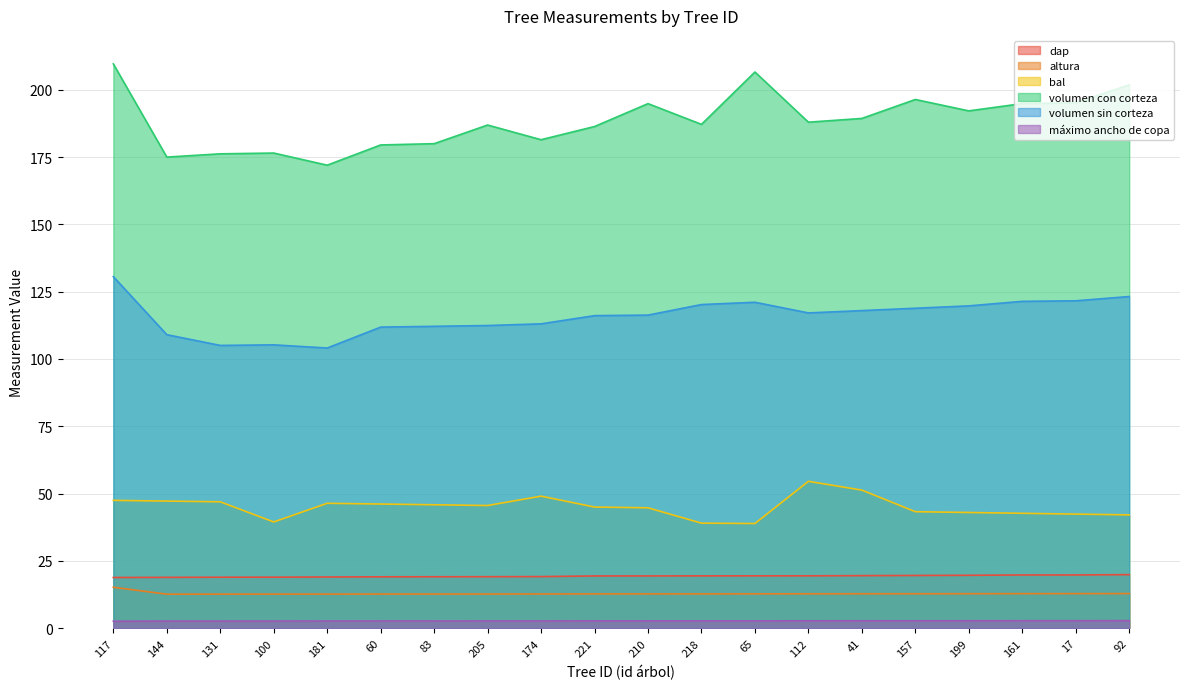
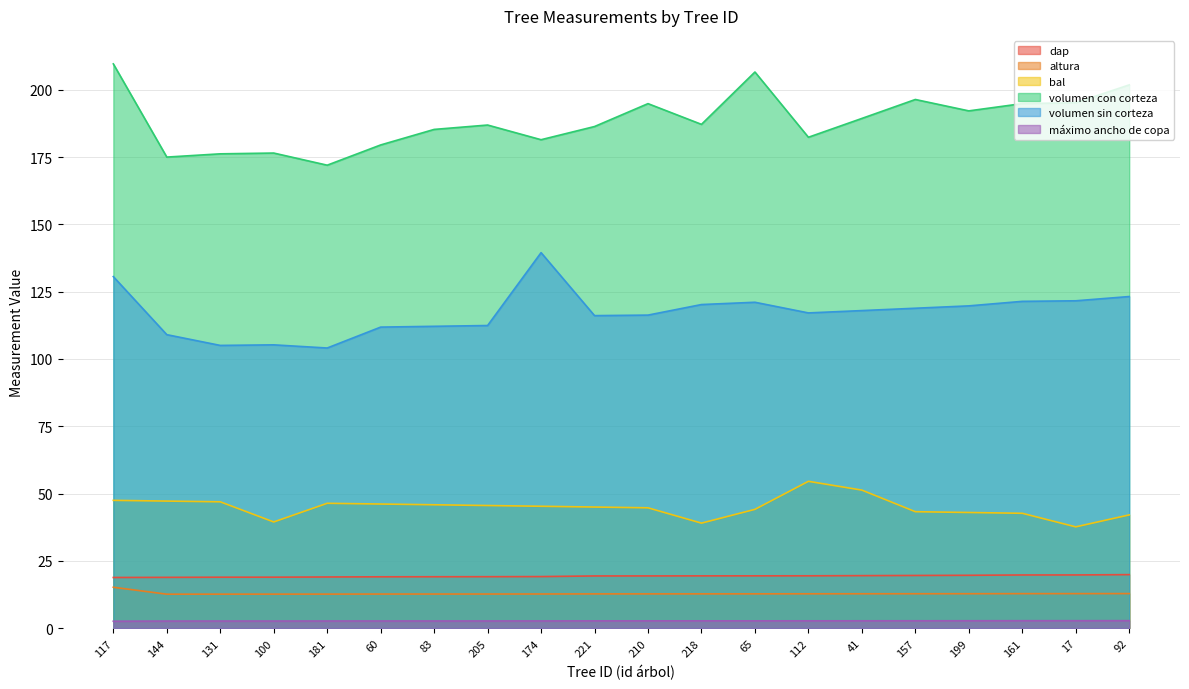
volumen con corteza, 83: 180 -> 185
bal, 174: 49 -> 45
volumen sin corteza, 174: 113 -> 139
bal, 65: 39 -> 44
volumen con corteza, 112: 188 -> 182
bal, 17: 42 -> 38
